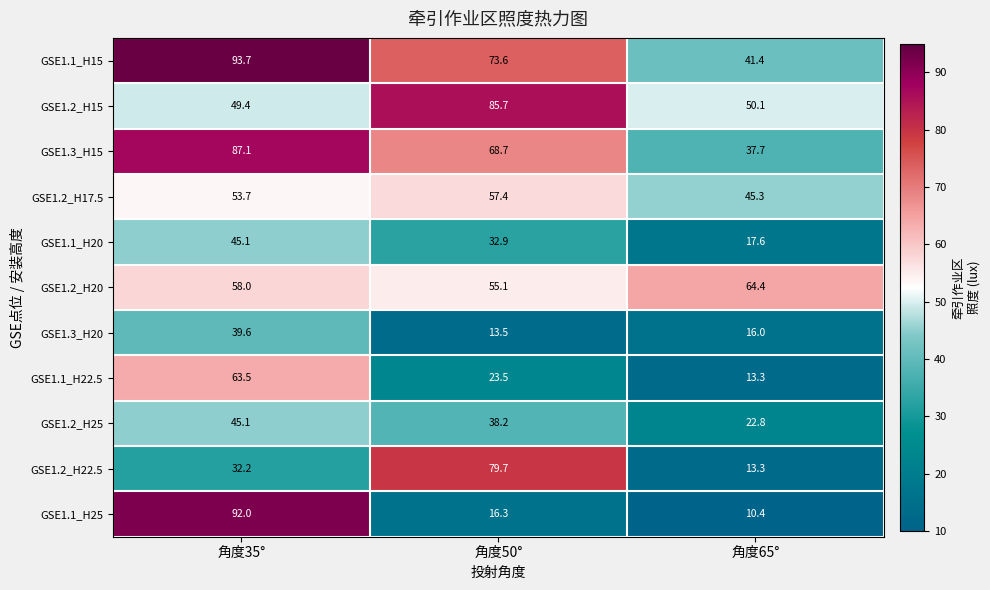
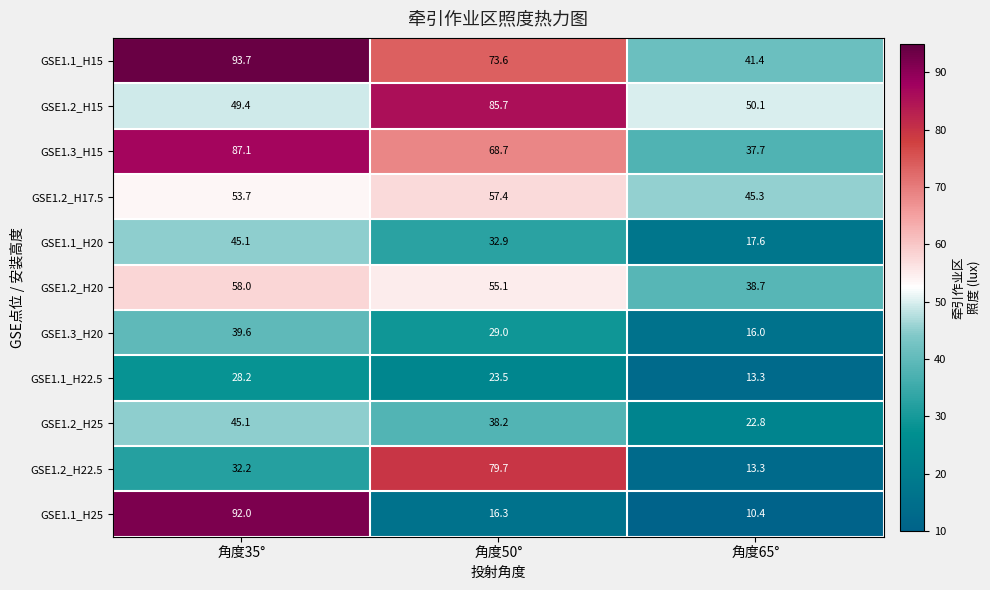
GSE1.2_H20, 角度65°: 64.4 -> 38.7
GSE1.3_H20, 角度50°: 13.5 -> 29.0
GSE1.1_H22.5, 角度35°: 63.5 -> 28.2
